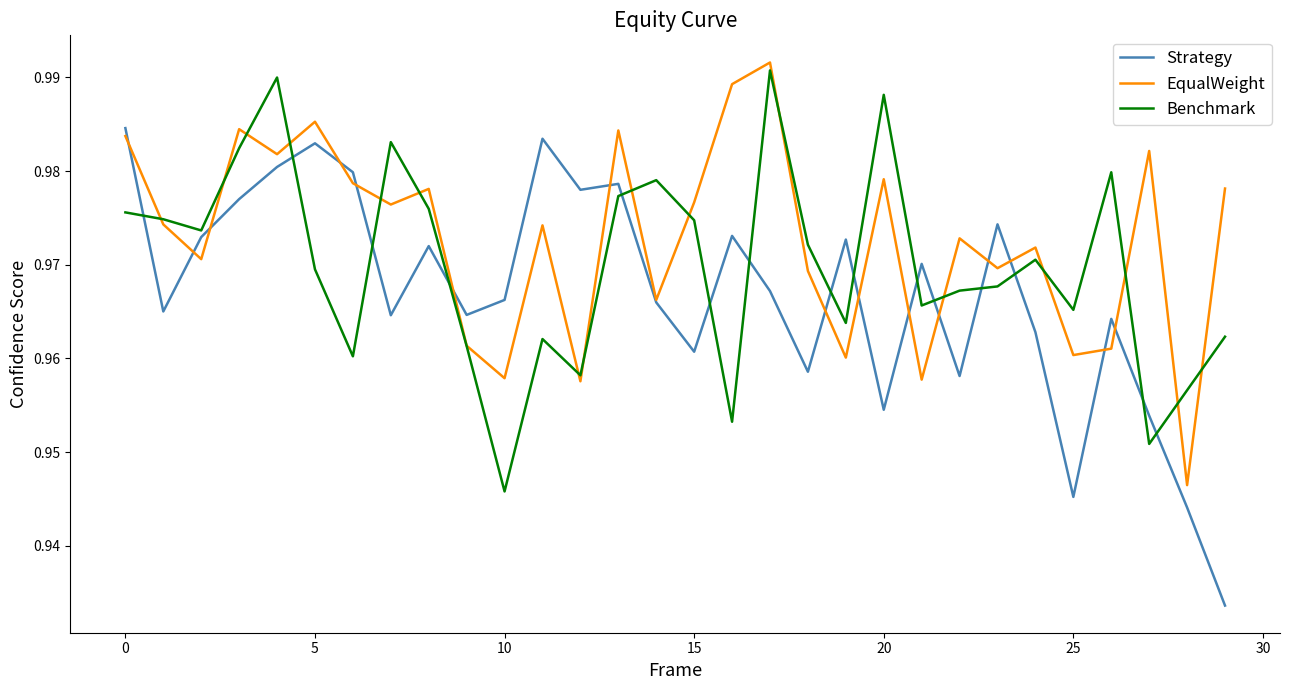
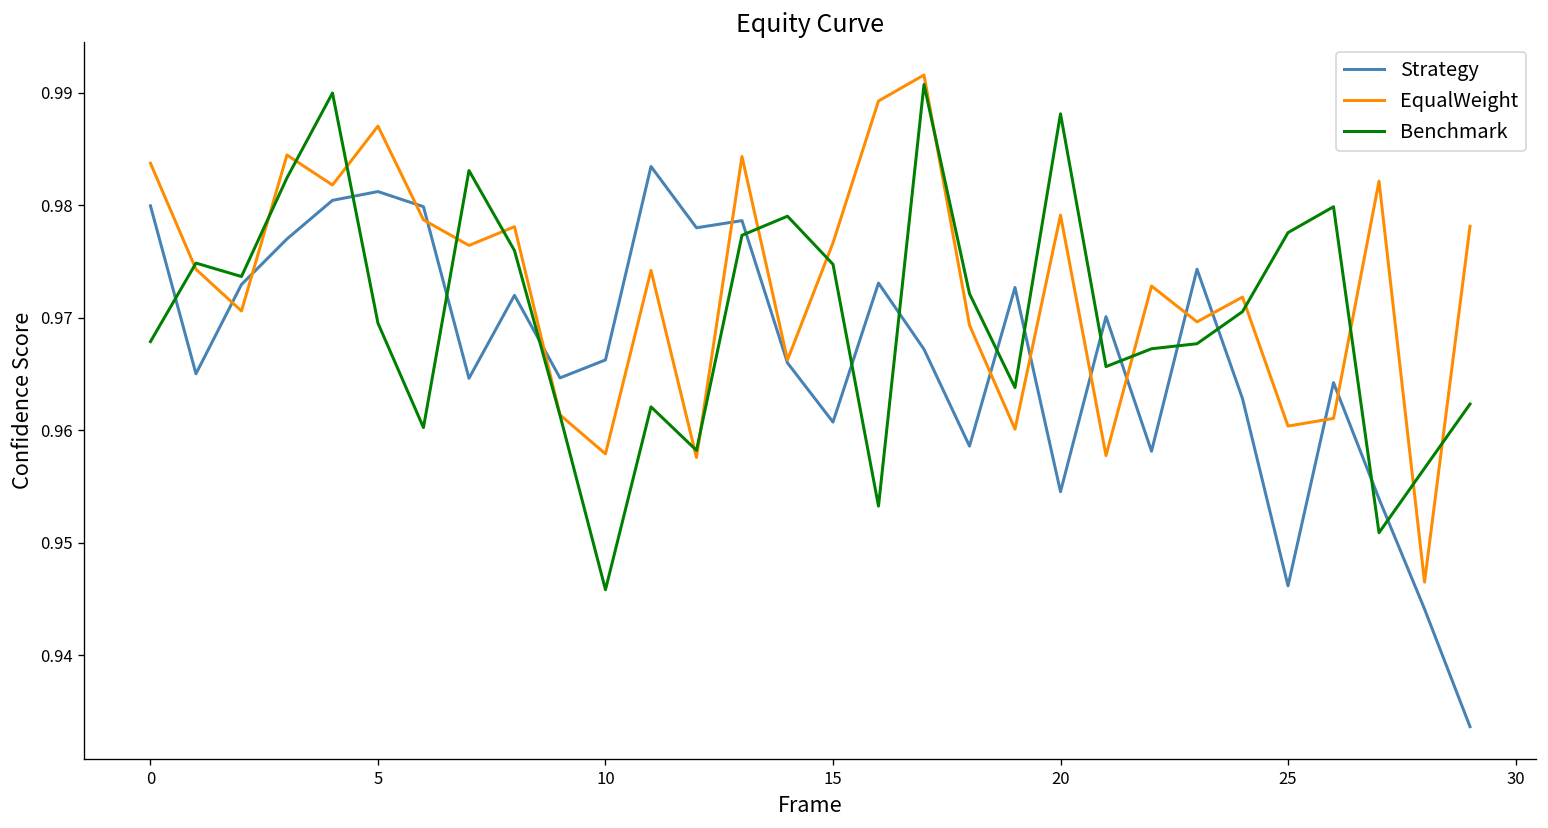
Strategy, 0: 0.985 -> 0.980
Benchmark, 0: 0.976 -> 0.968
Strategy, 5: 0.983 -> 0.981
EqualWeight, 5: 0.985 -> 0.987
Strategy, 25: 0.945 -> 0.946
Benchmark, 25: 0.965 -> 0.978
